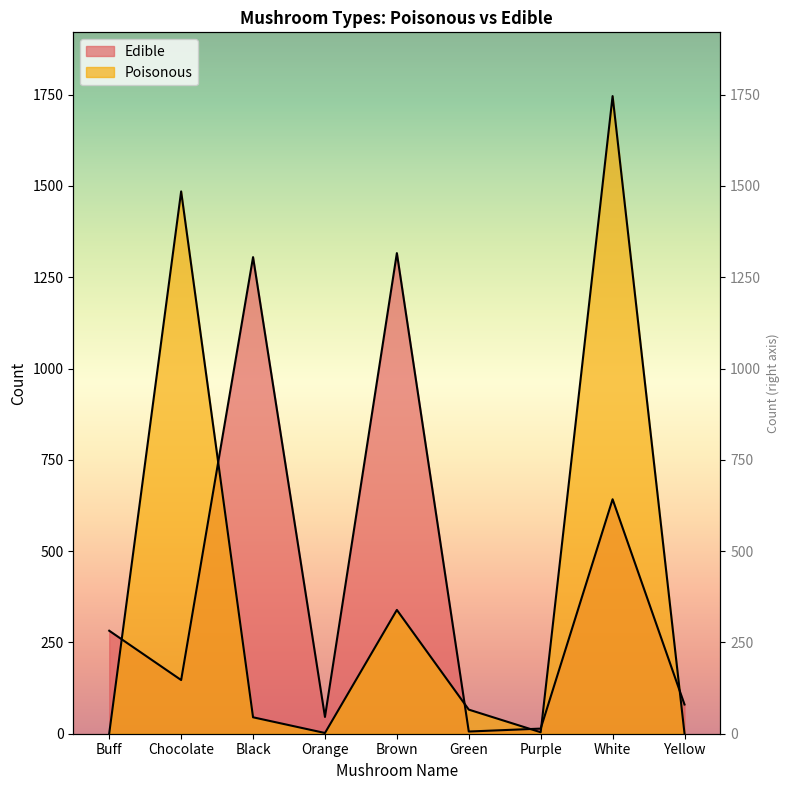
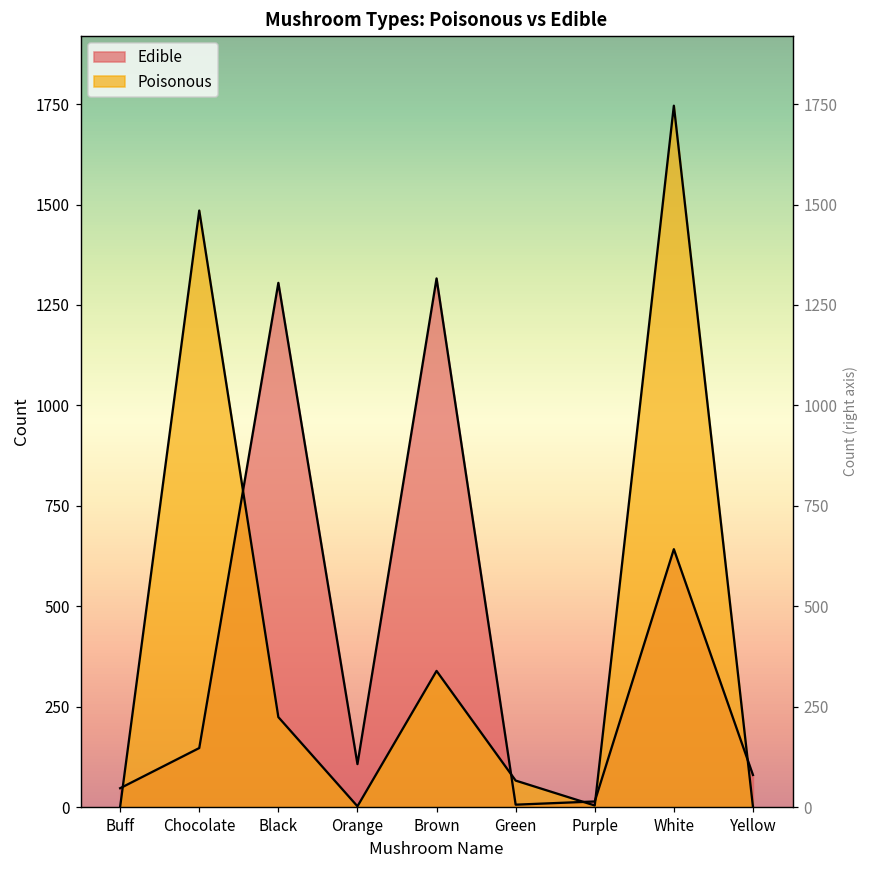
Edible, Buff: 280 -> 50
Poisonous, Black: 50 -> 220
Edible, Orange: 50 -> 110
